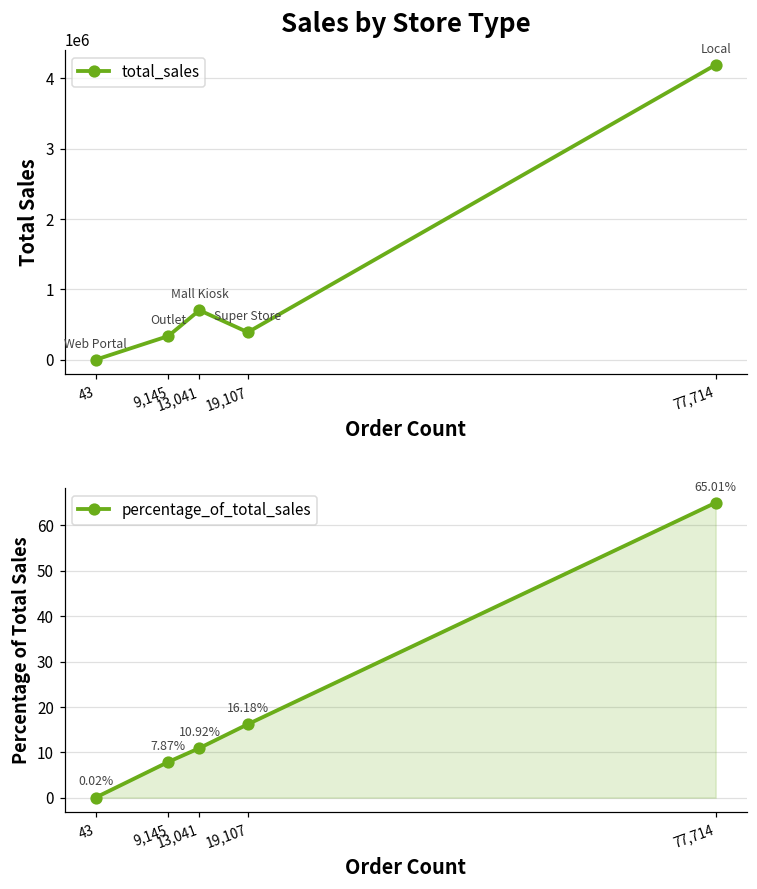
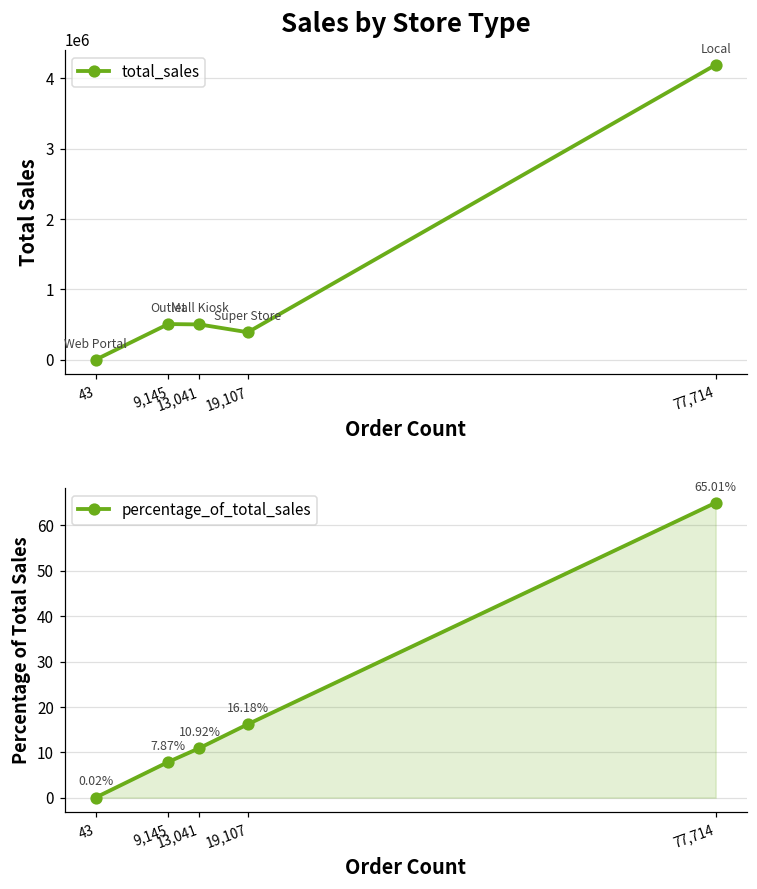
Sales by Store Type, 9,145: 300000 -> 500000
Sales by Store Type, 13,041: 700000 -> 500000
